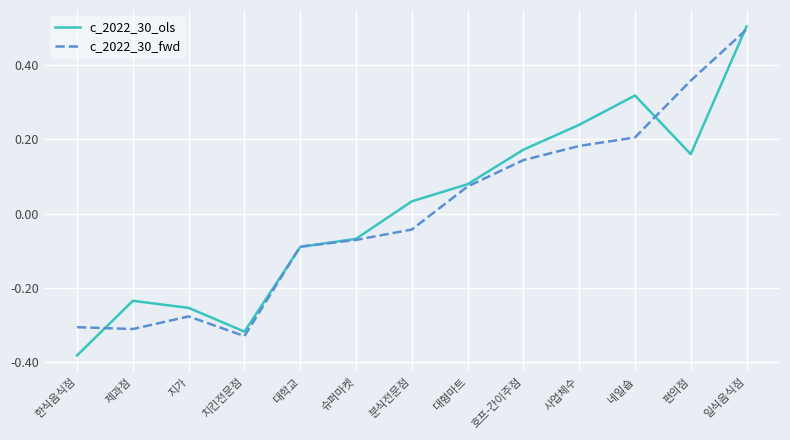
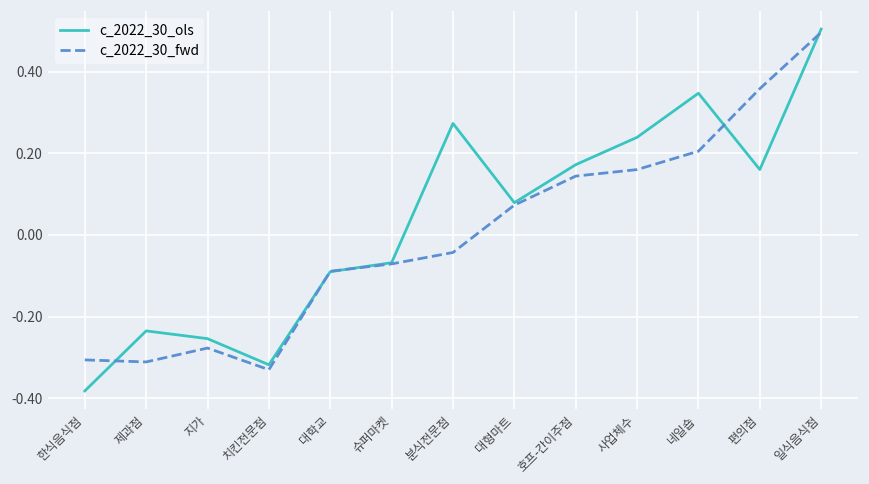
c_2022_30_ols, 분식전문점: 0.03 -> 0.27
c_2022_30_fwd, 사업체수: 0.18 -> 0.16
c_2022_30_ols, 네일숍: 0.32 -> 0.35
